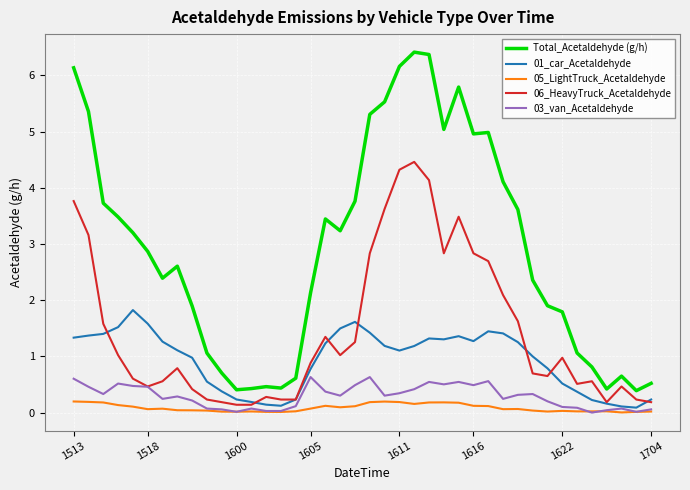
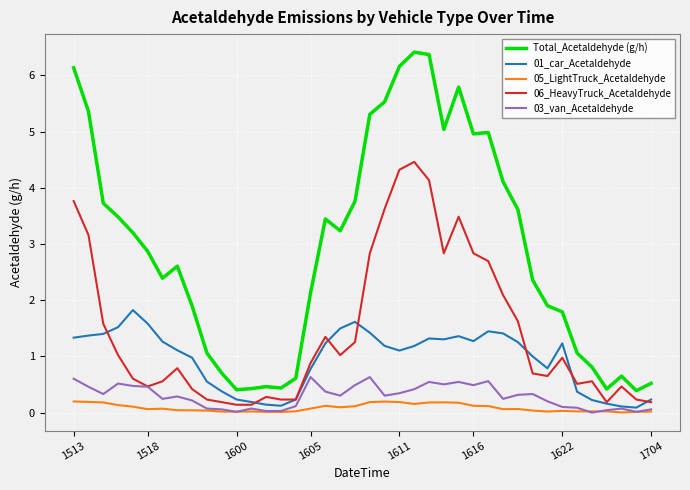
01_car_Acetaldehyde, 1622: 0.5 -> 1.2
